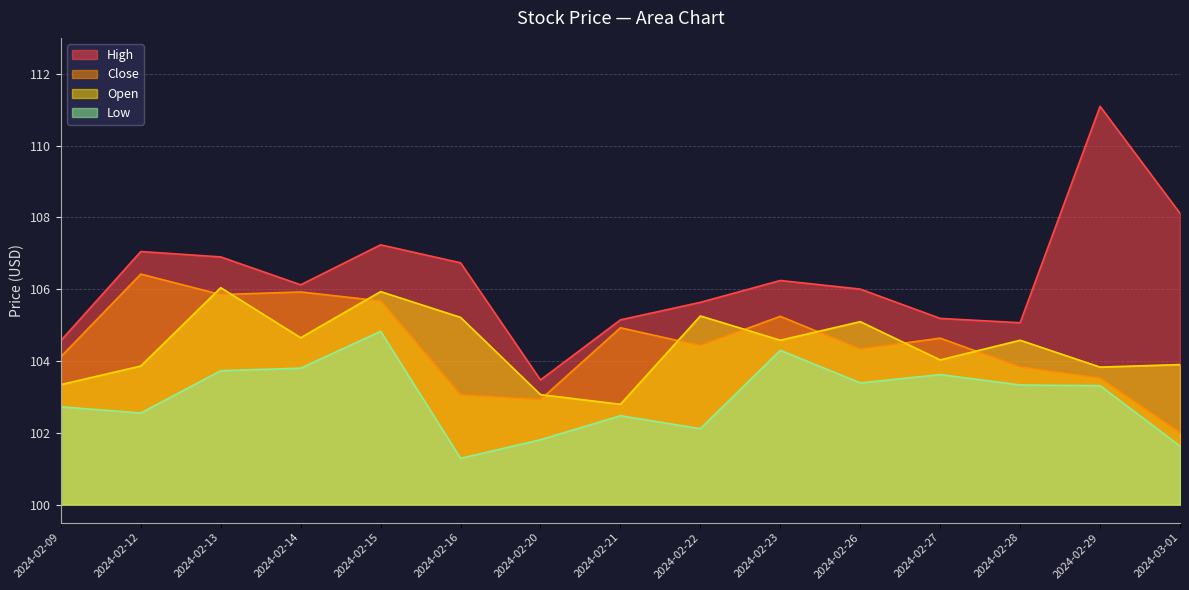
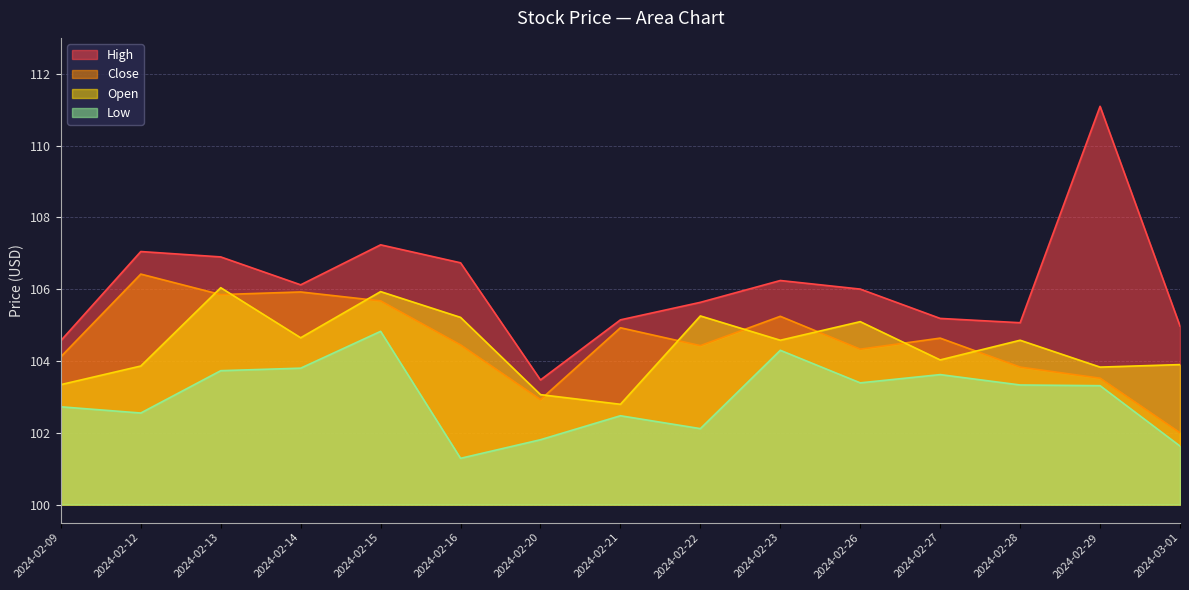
Close, 2024-02-16: 103.1 -> 104.4
High, 2024-03-01: 108.1 -> 105.0
